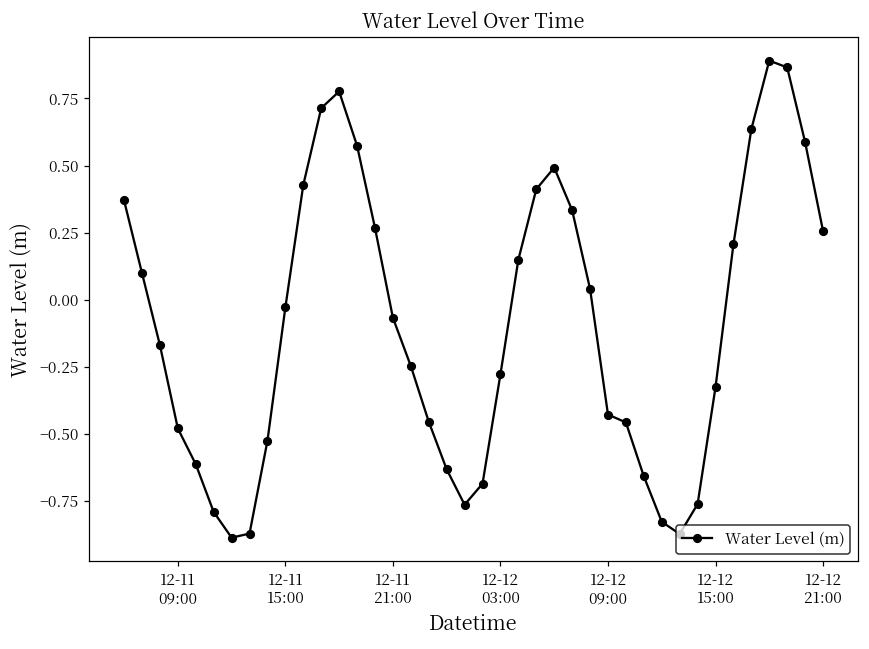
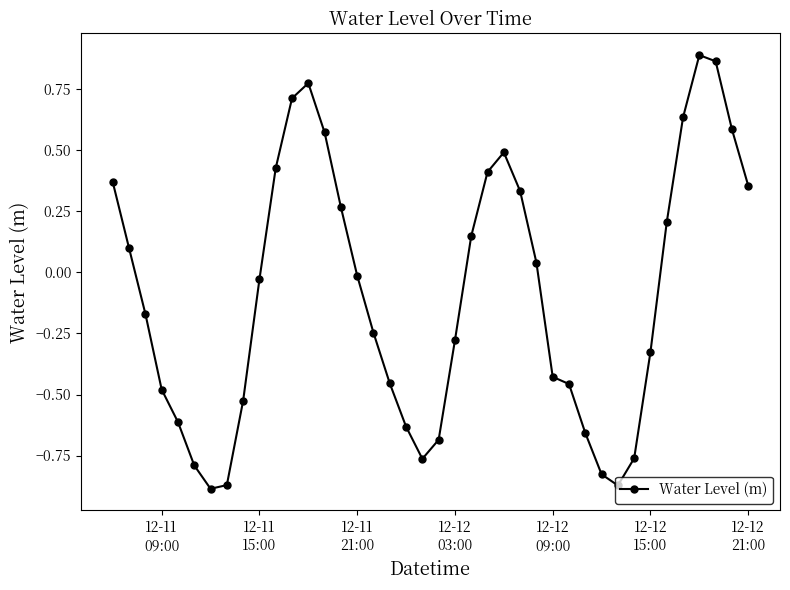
12-11 21:00: -0.07 -> -0.01
12-12 21:00: 0.26 -> 0.36
